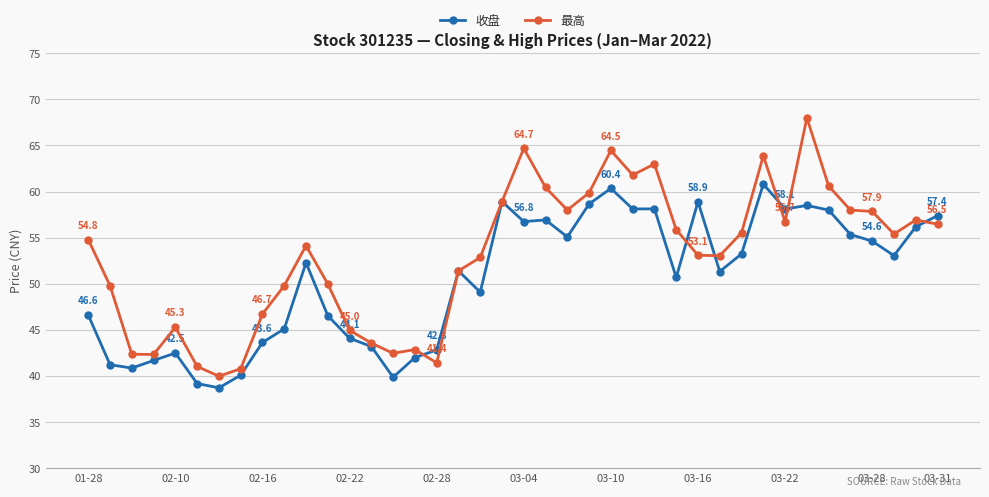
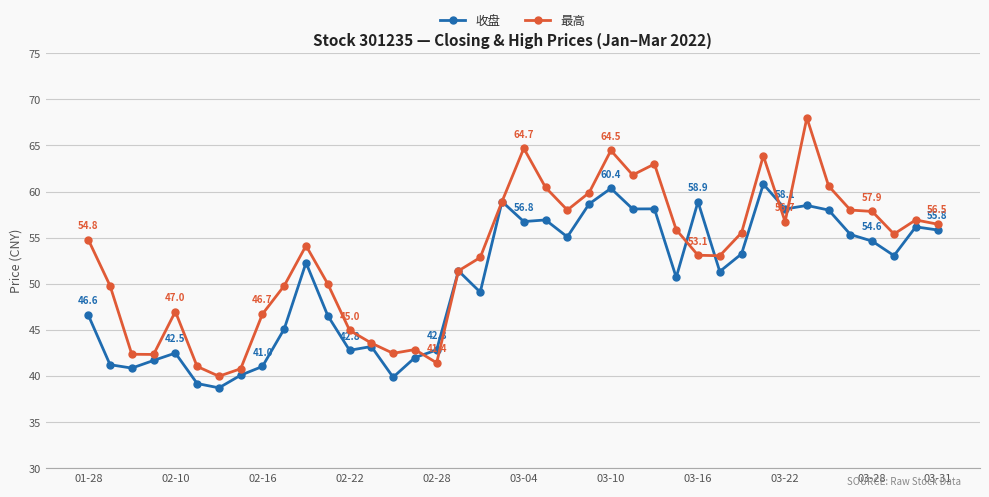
最高, 02-10: 45.3 -> 47.0
收盘, 02-16: 43.6 -> 41.0
收盘, 02-22: 44.1 -> 42.8
收盘, 03-31: 57.4 -> 55.8
